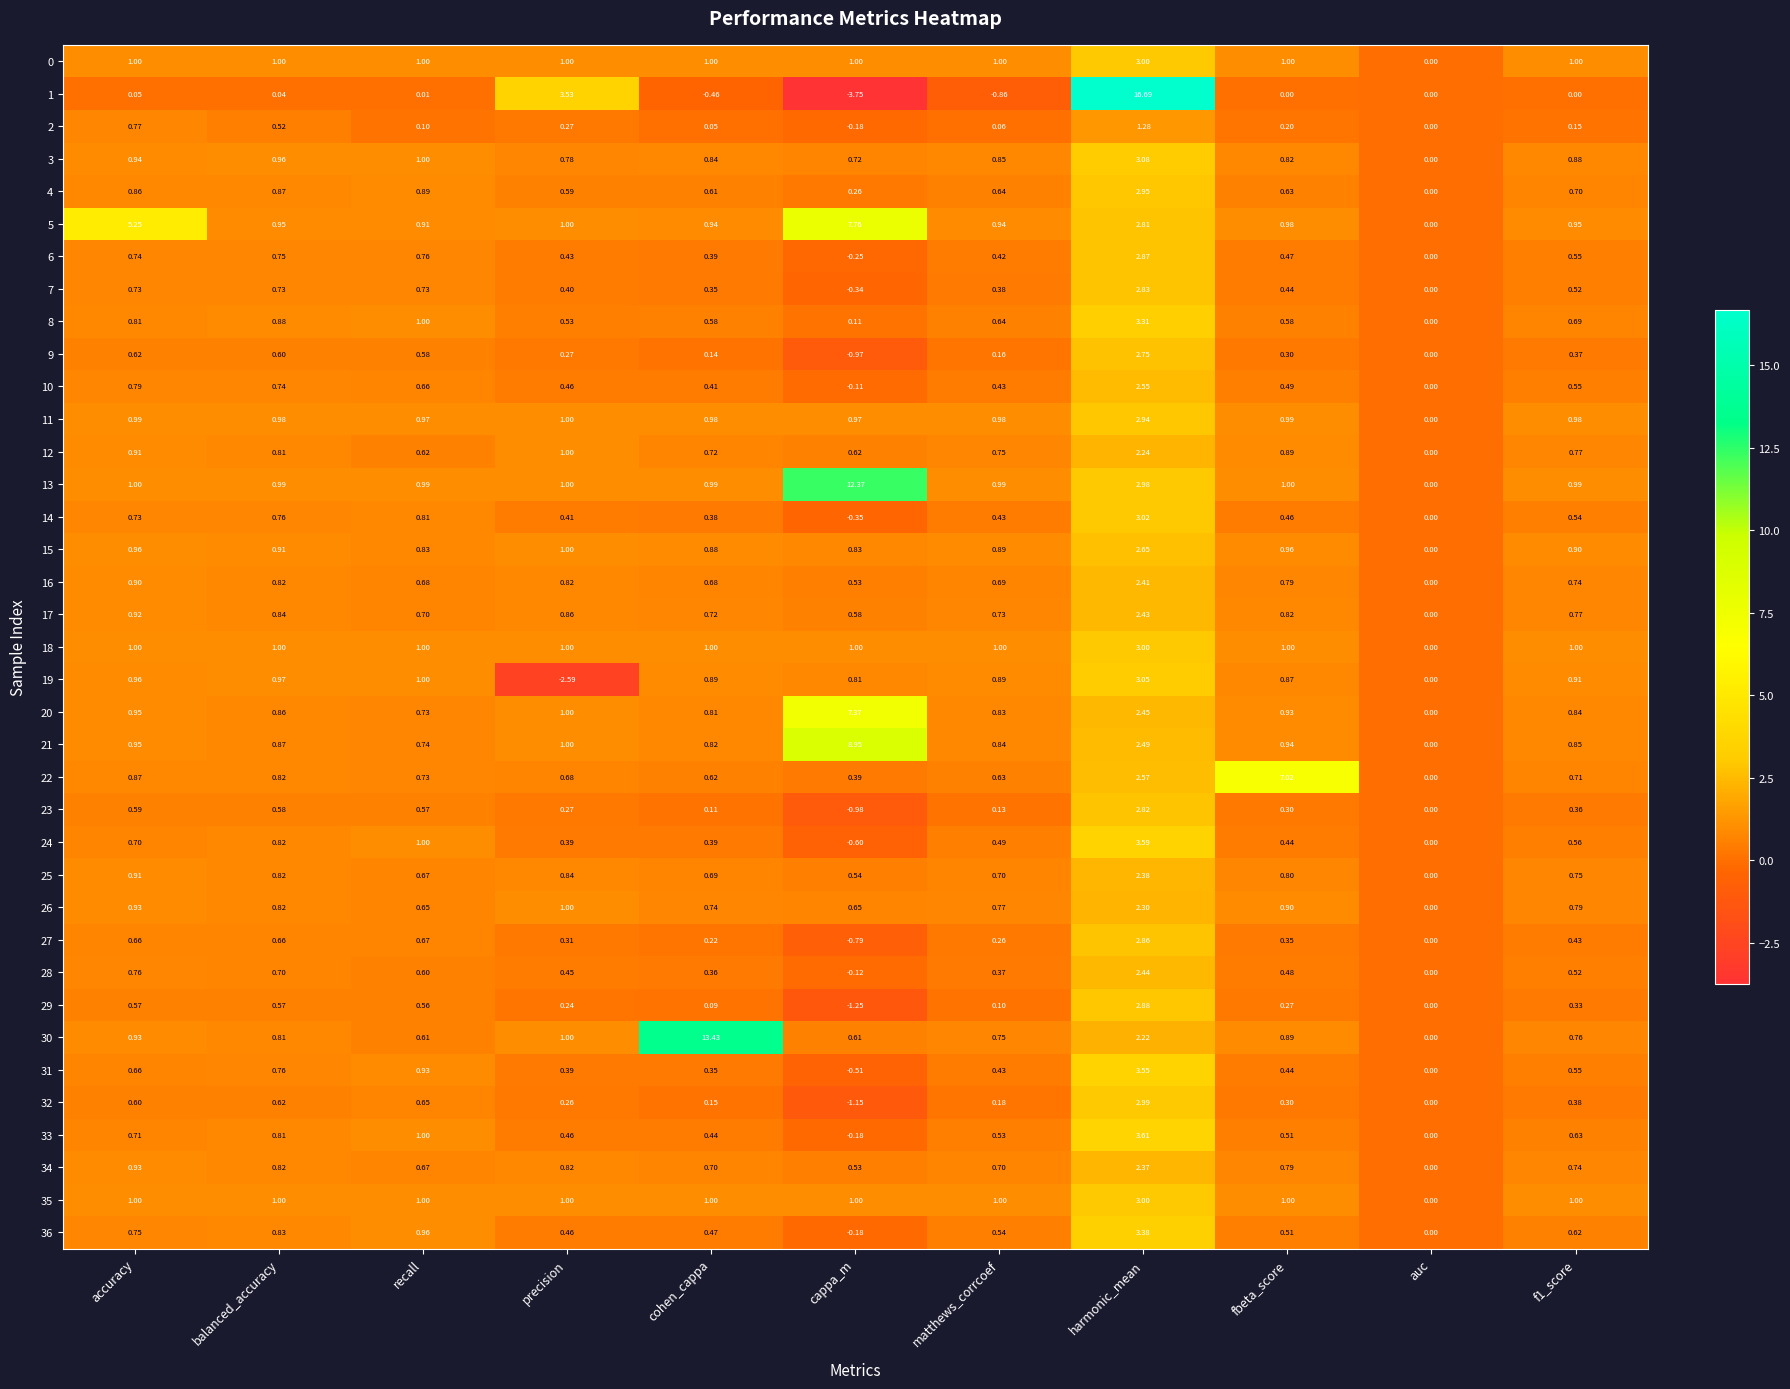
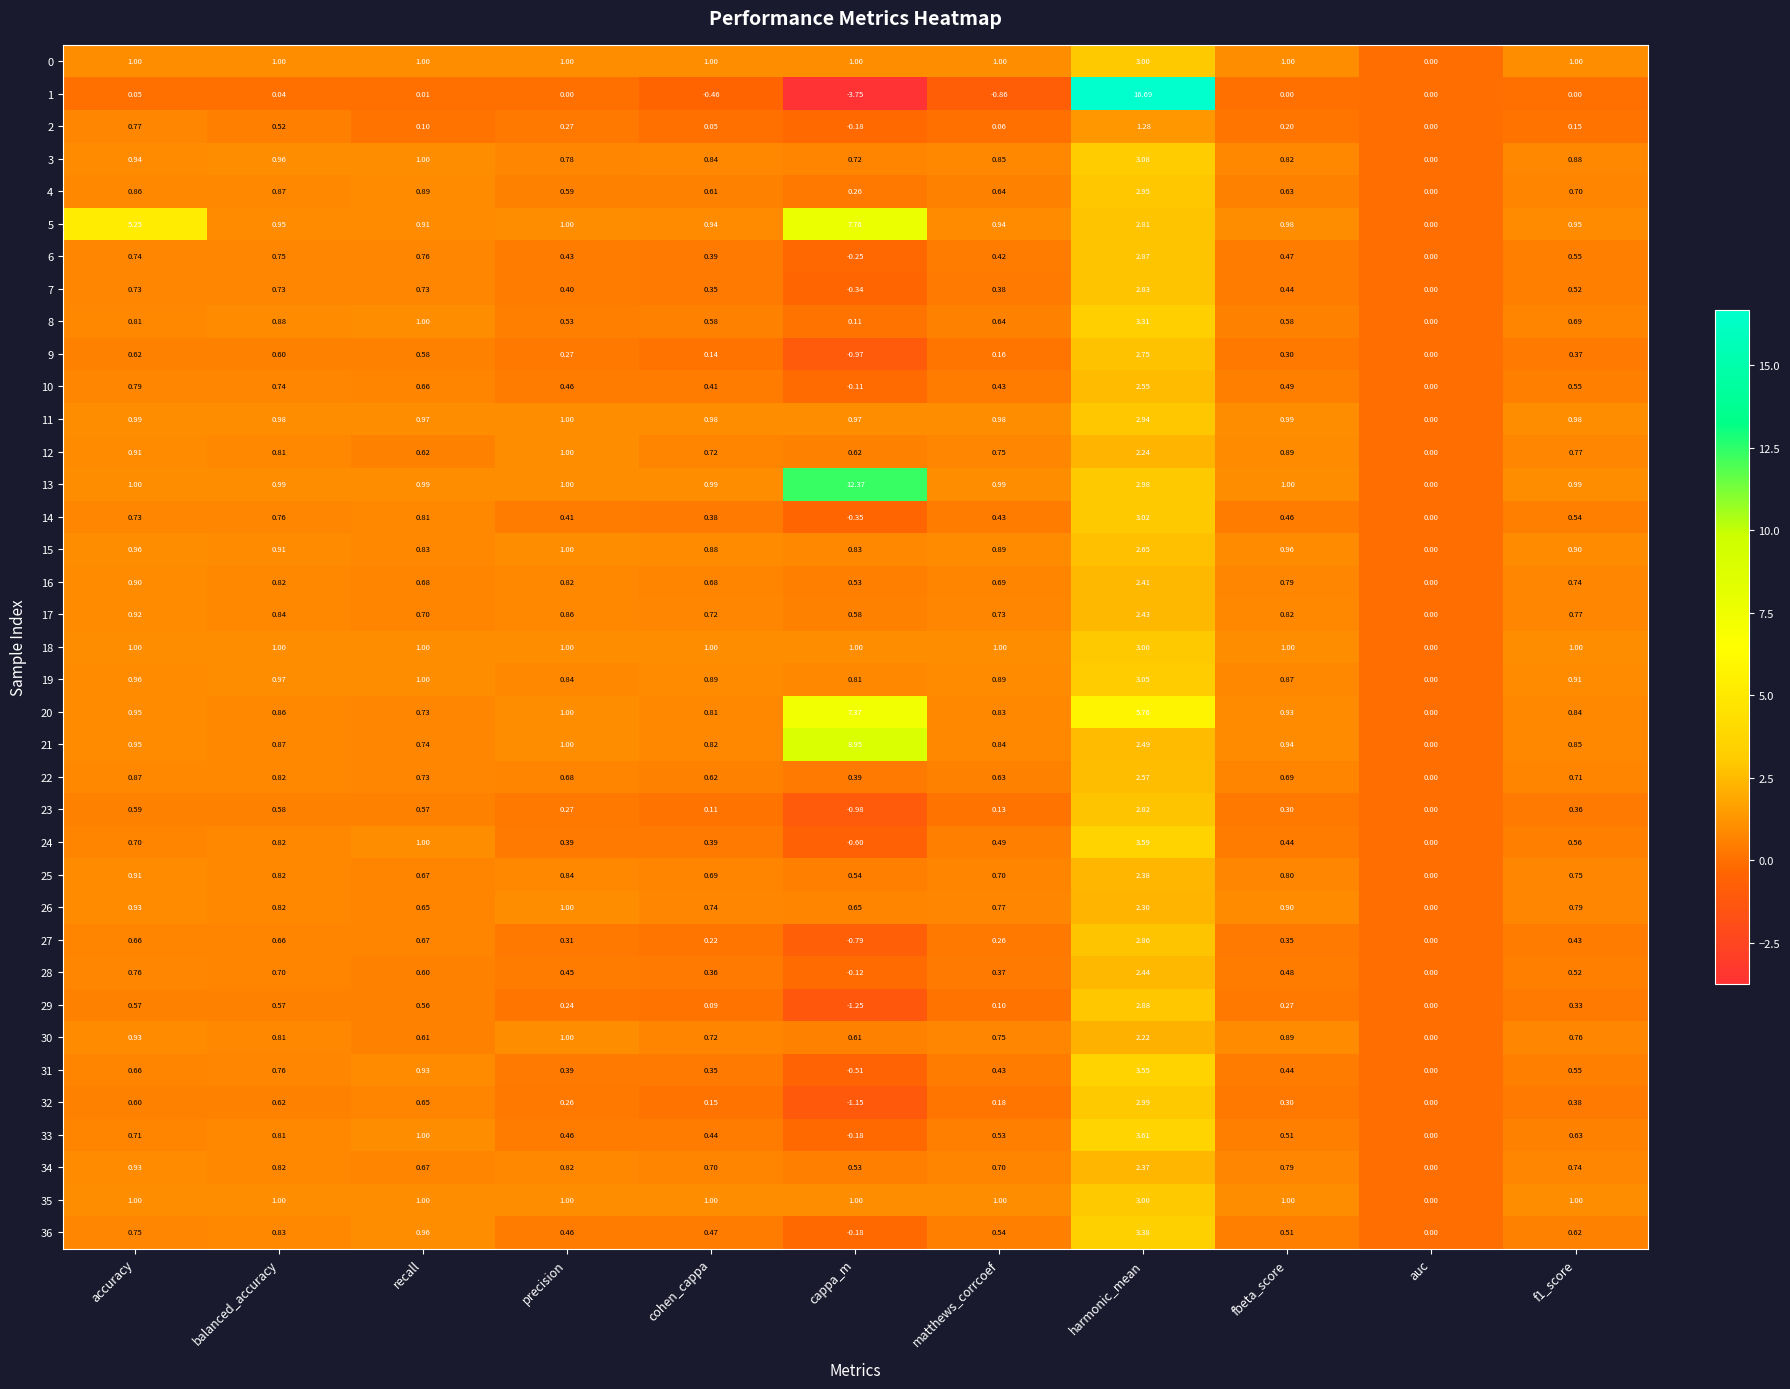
1, precision: 3.53 -> 0.00
19, precision: -2.59 -> 0.84
20, harmonic_mean: 2.45 -> 5.76
22, fbeta_score: 7.02 -> 0.69
30, cohen_cappa: 13.43 -> 0.72
